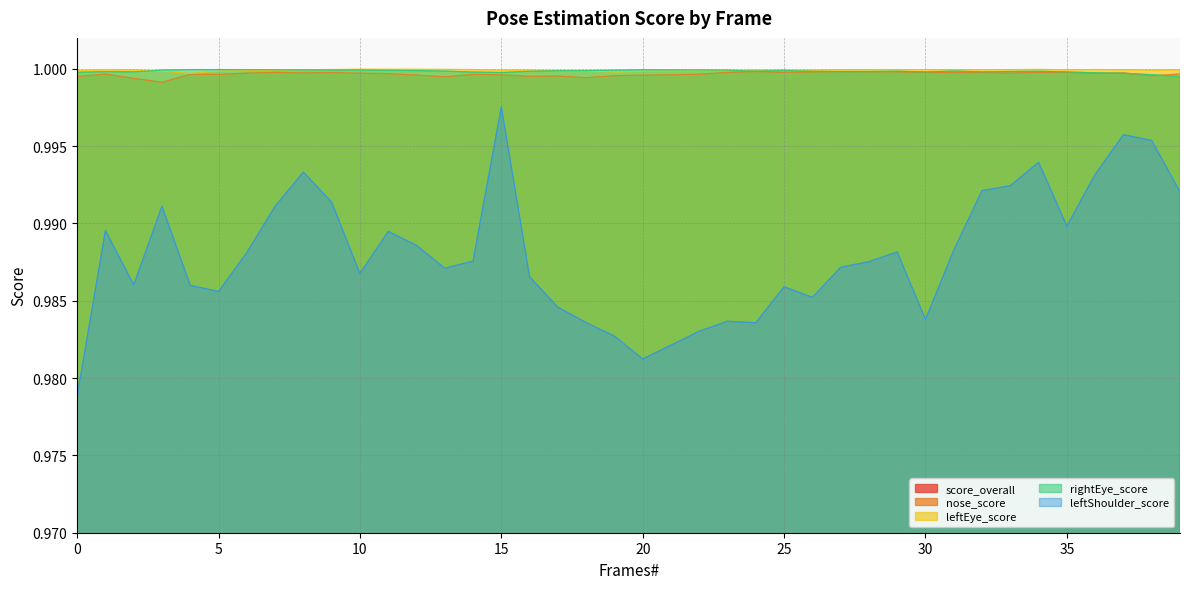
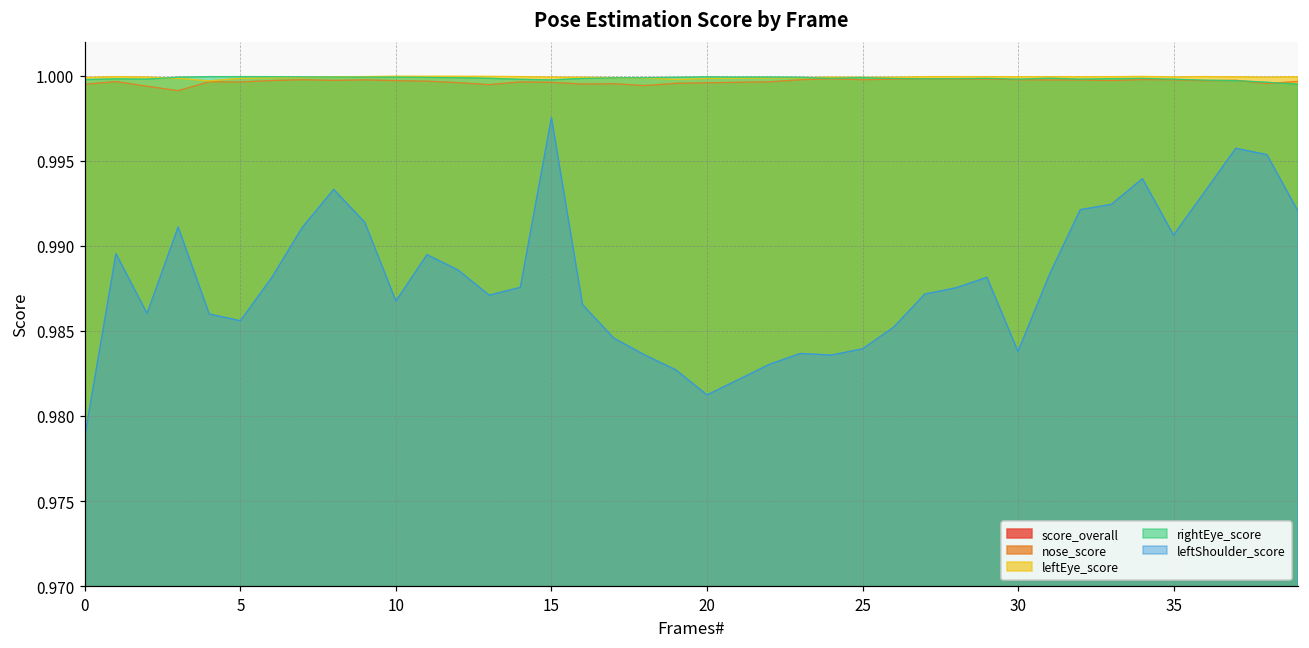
leftShoulder_score, 25: 0.9859 -> 0.9839
leftShoulder_score, 35: 0.9898 -> 0.9906
